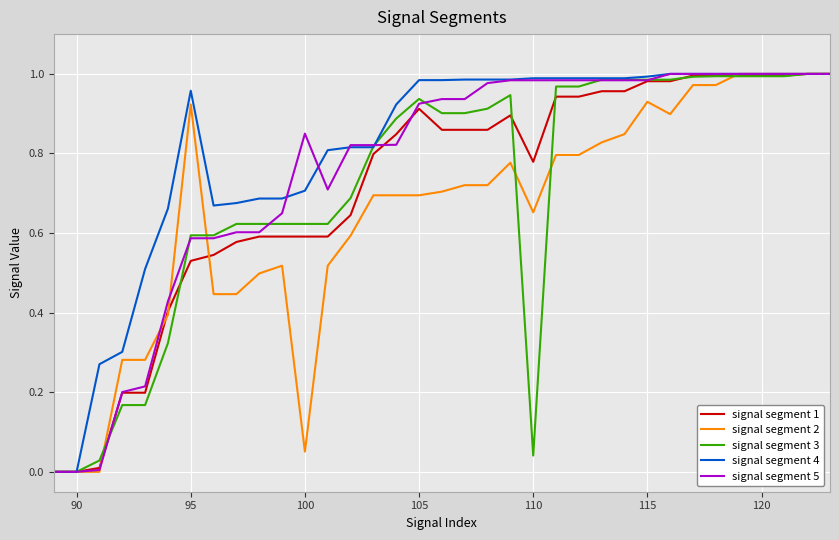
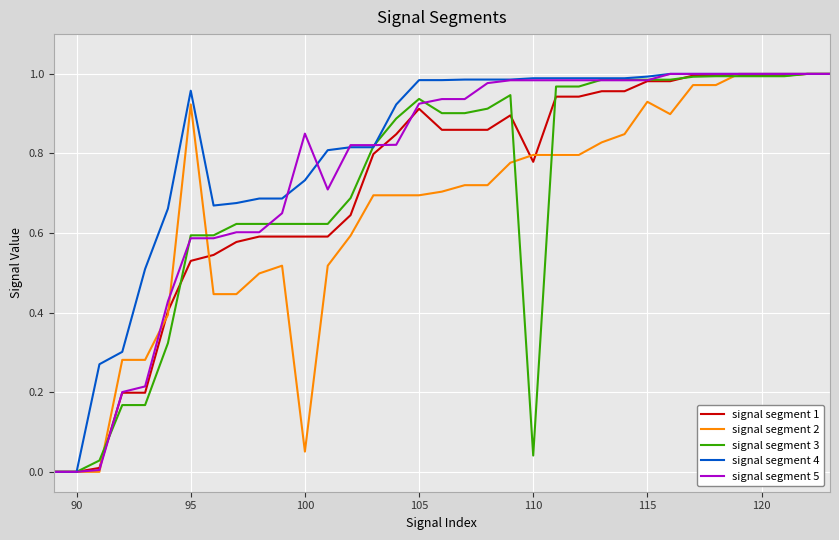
signal segment 4, 100: 0.71 -> 0.73
signal segment 2, 110: 0.65 -> 0.80
